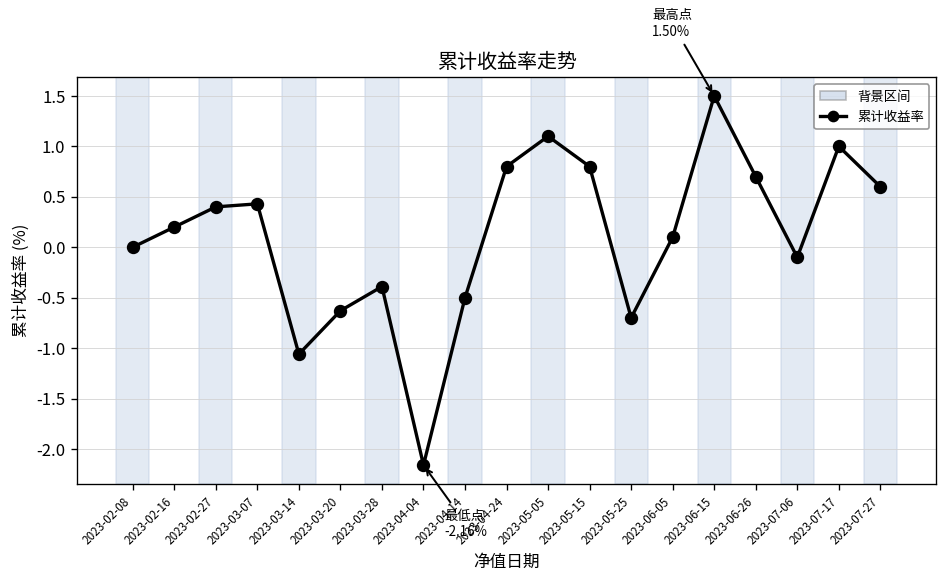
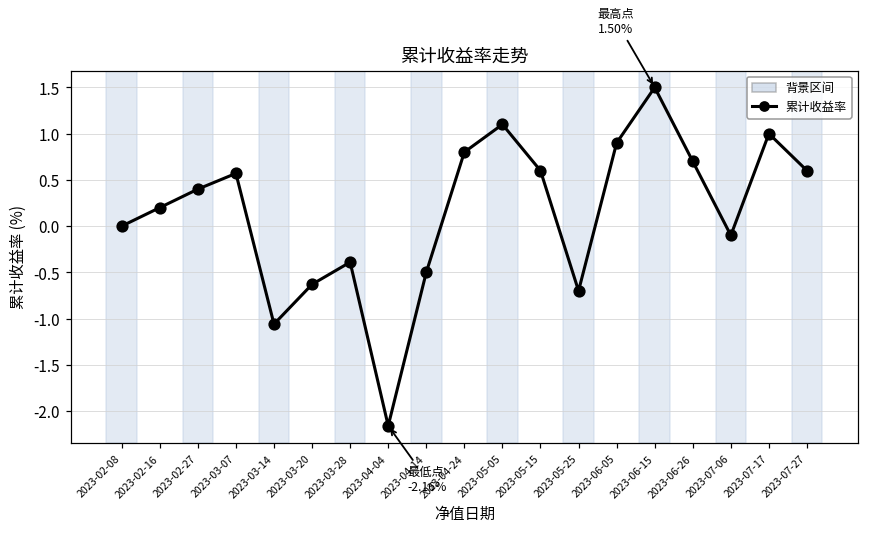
2023-03-07: 0.4 -> 0.6
2023-05-15: 0.8 -> 0.6
2023-06-05: 0.1 -> 0.9
